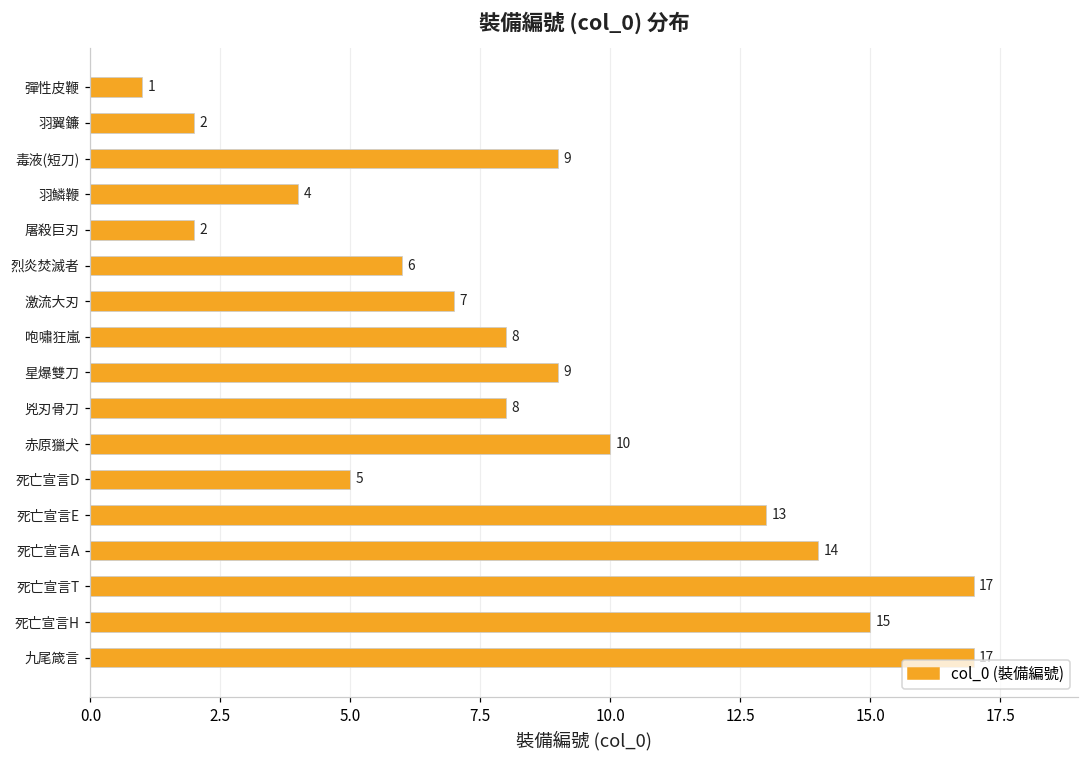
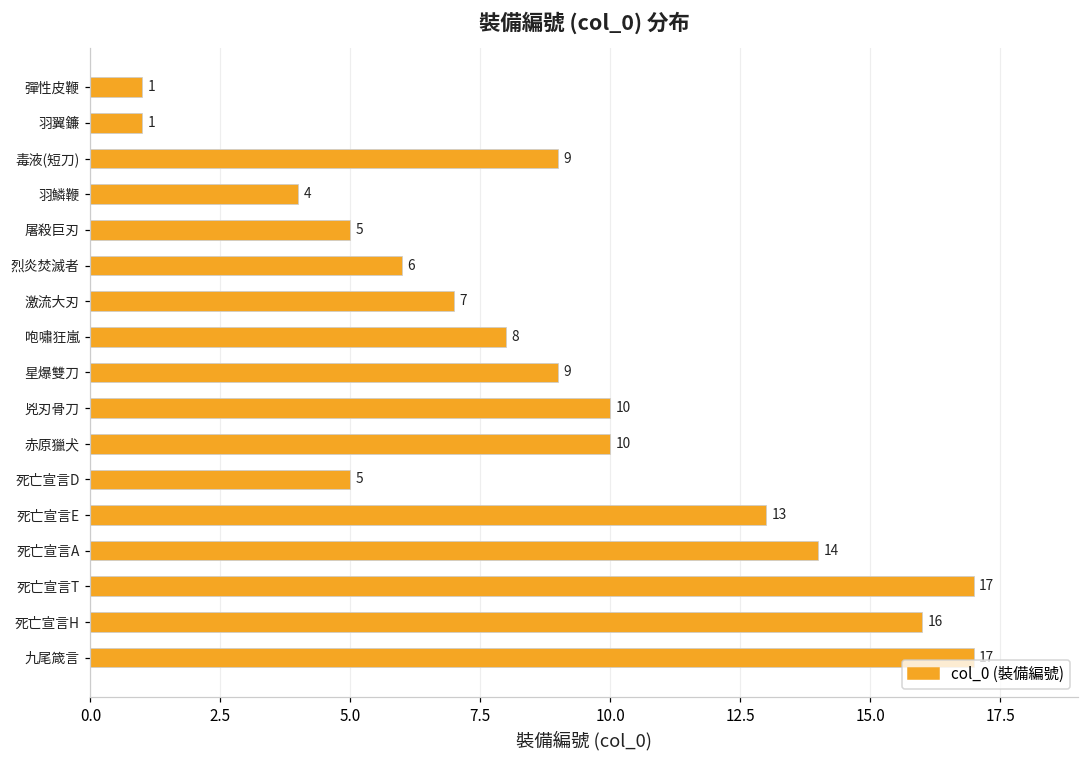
羽翼鐮: 2 -> 1
屠殺巨刃: 2 -> 5
兇刃骨刀: 8 -> 10
死亡宣言H: 15 -> 16
